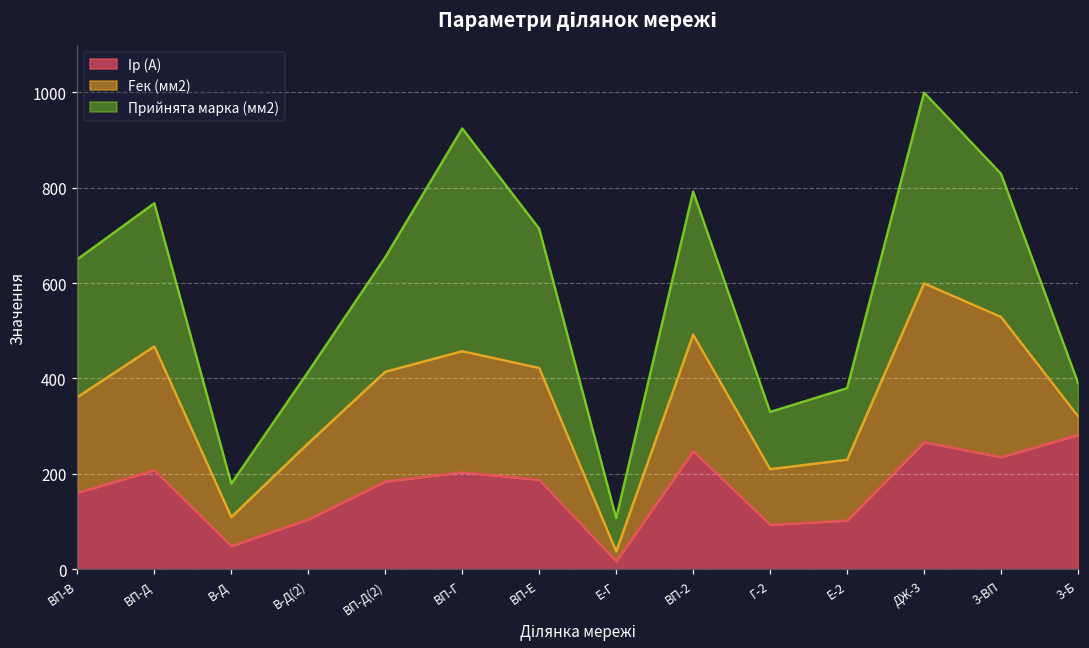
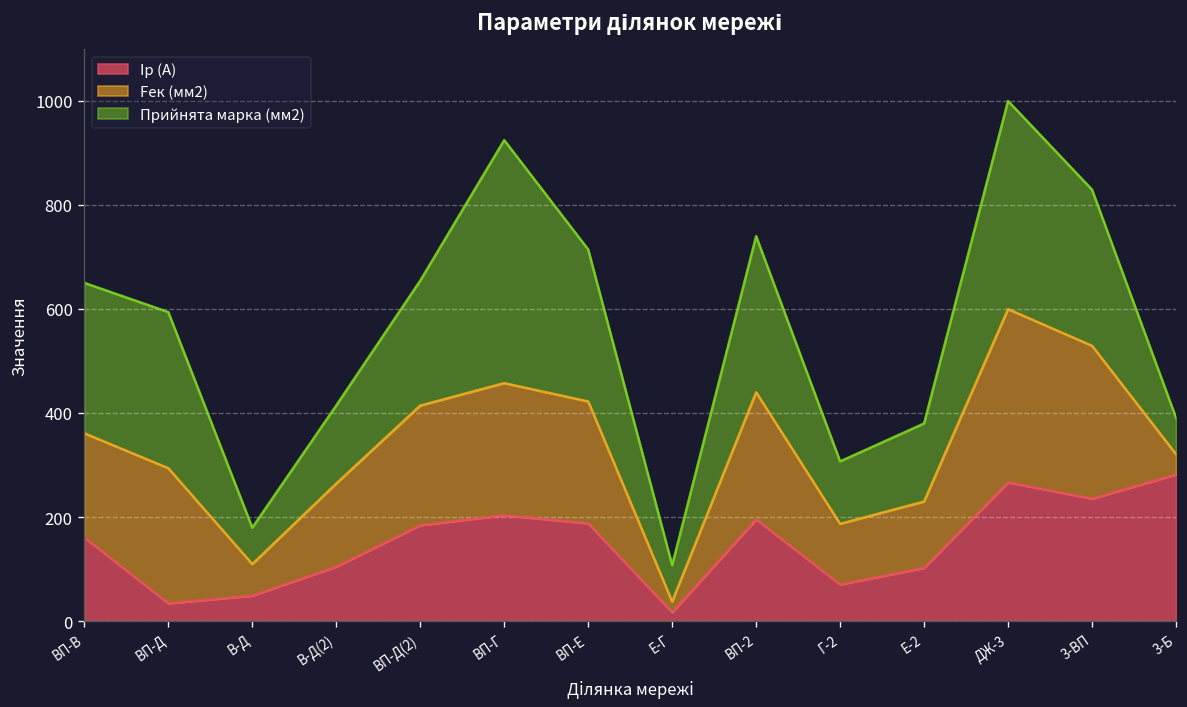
Iр (А), ВП-Д: 210 -> 30
Iр (А), ВП-2: 250 -> 200
Iр (А), Г-2: 90 -> 70
